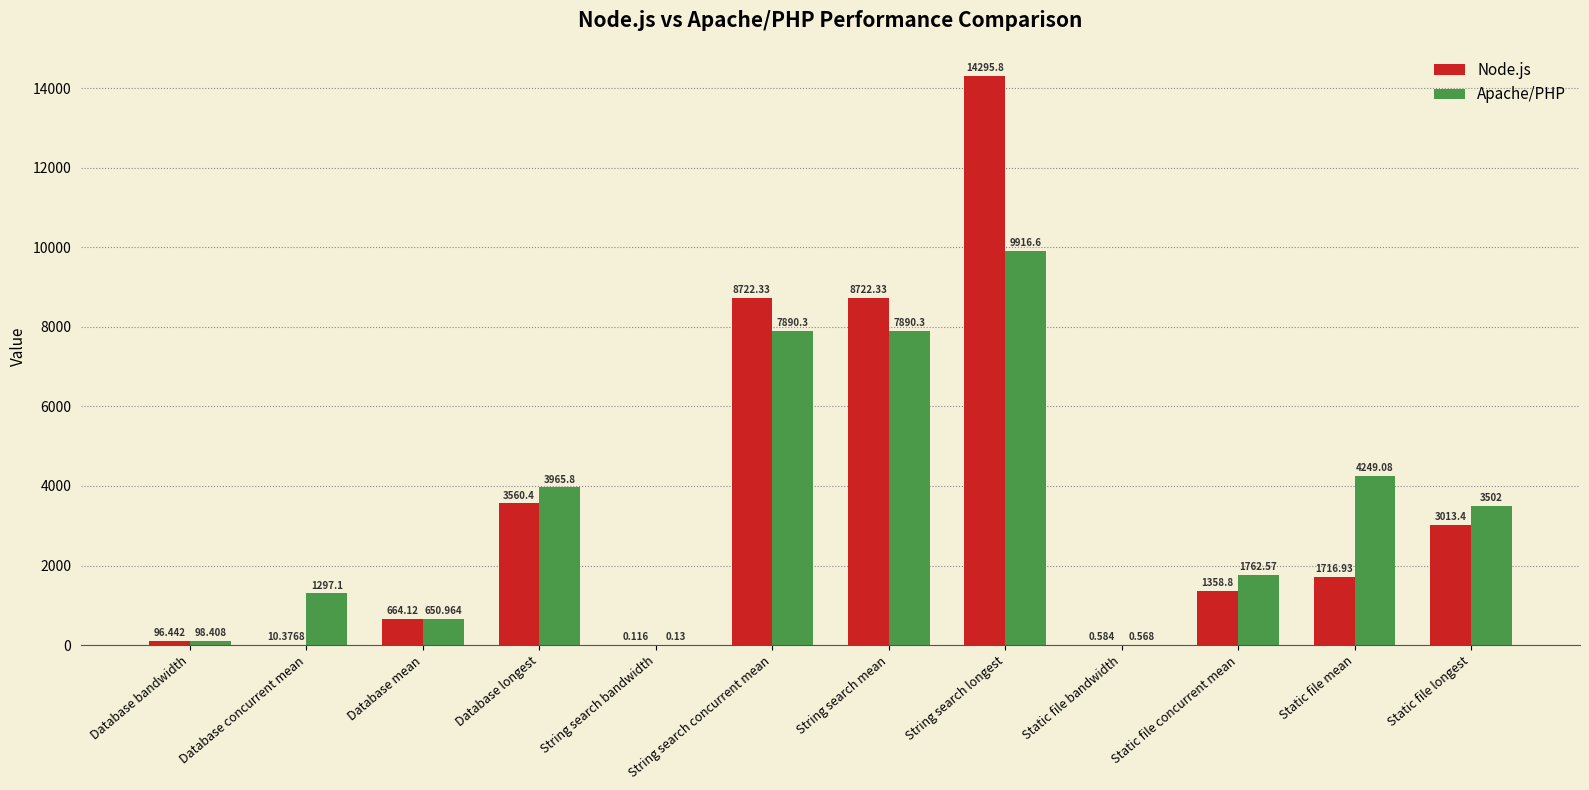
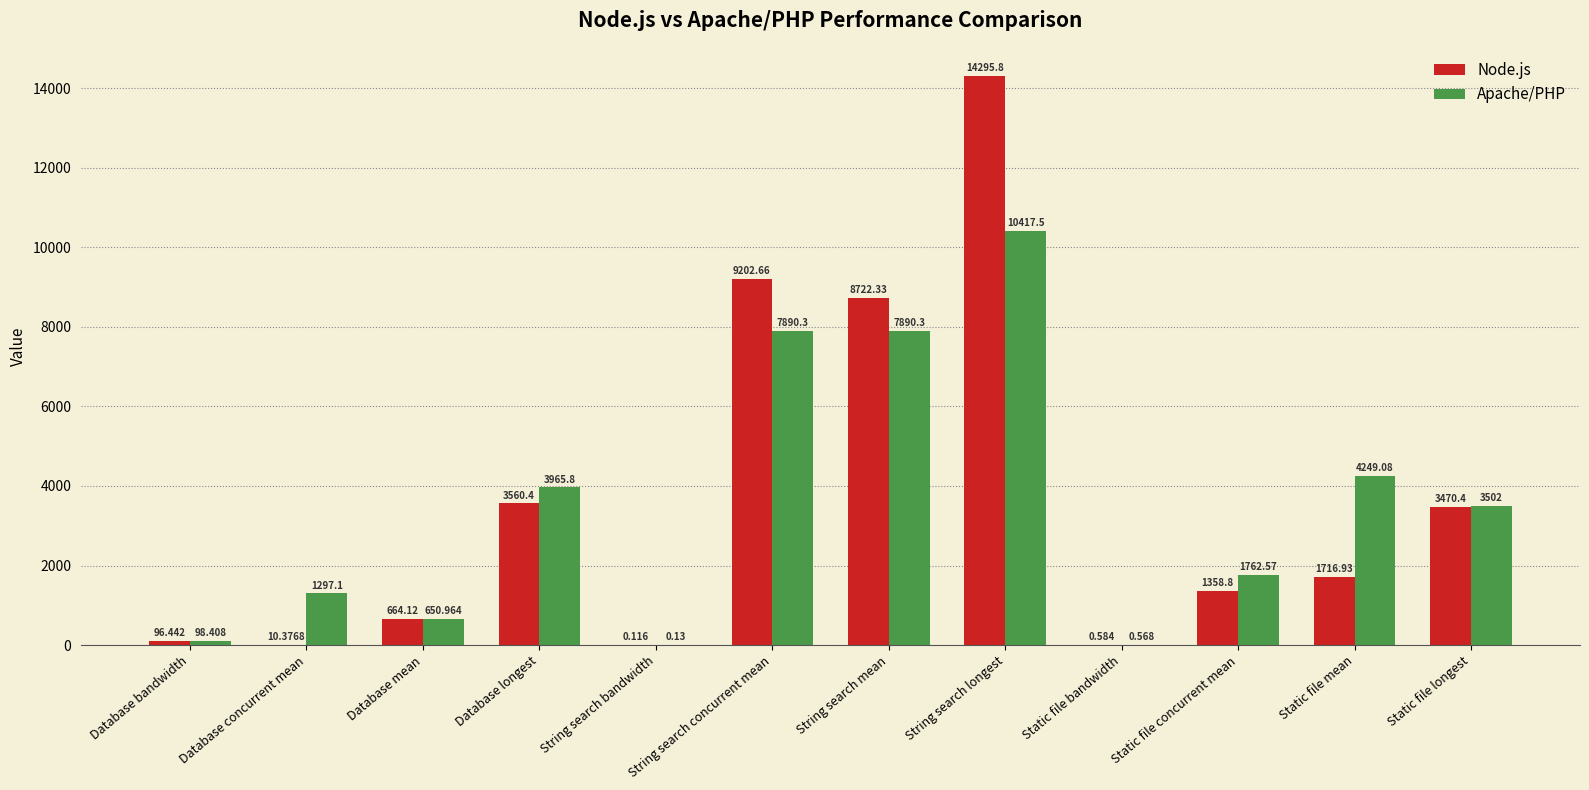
Node.js, String search concurrent mean: 8722.33 -> 9202.66
Apache/PHP, String search longest: 9916.6 -> 10417.5
Node.js, Static file longest: 3013.4 -> 3470.4
